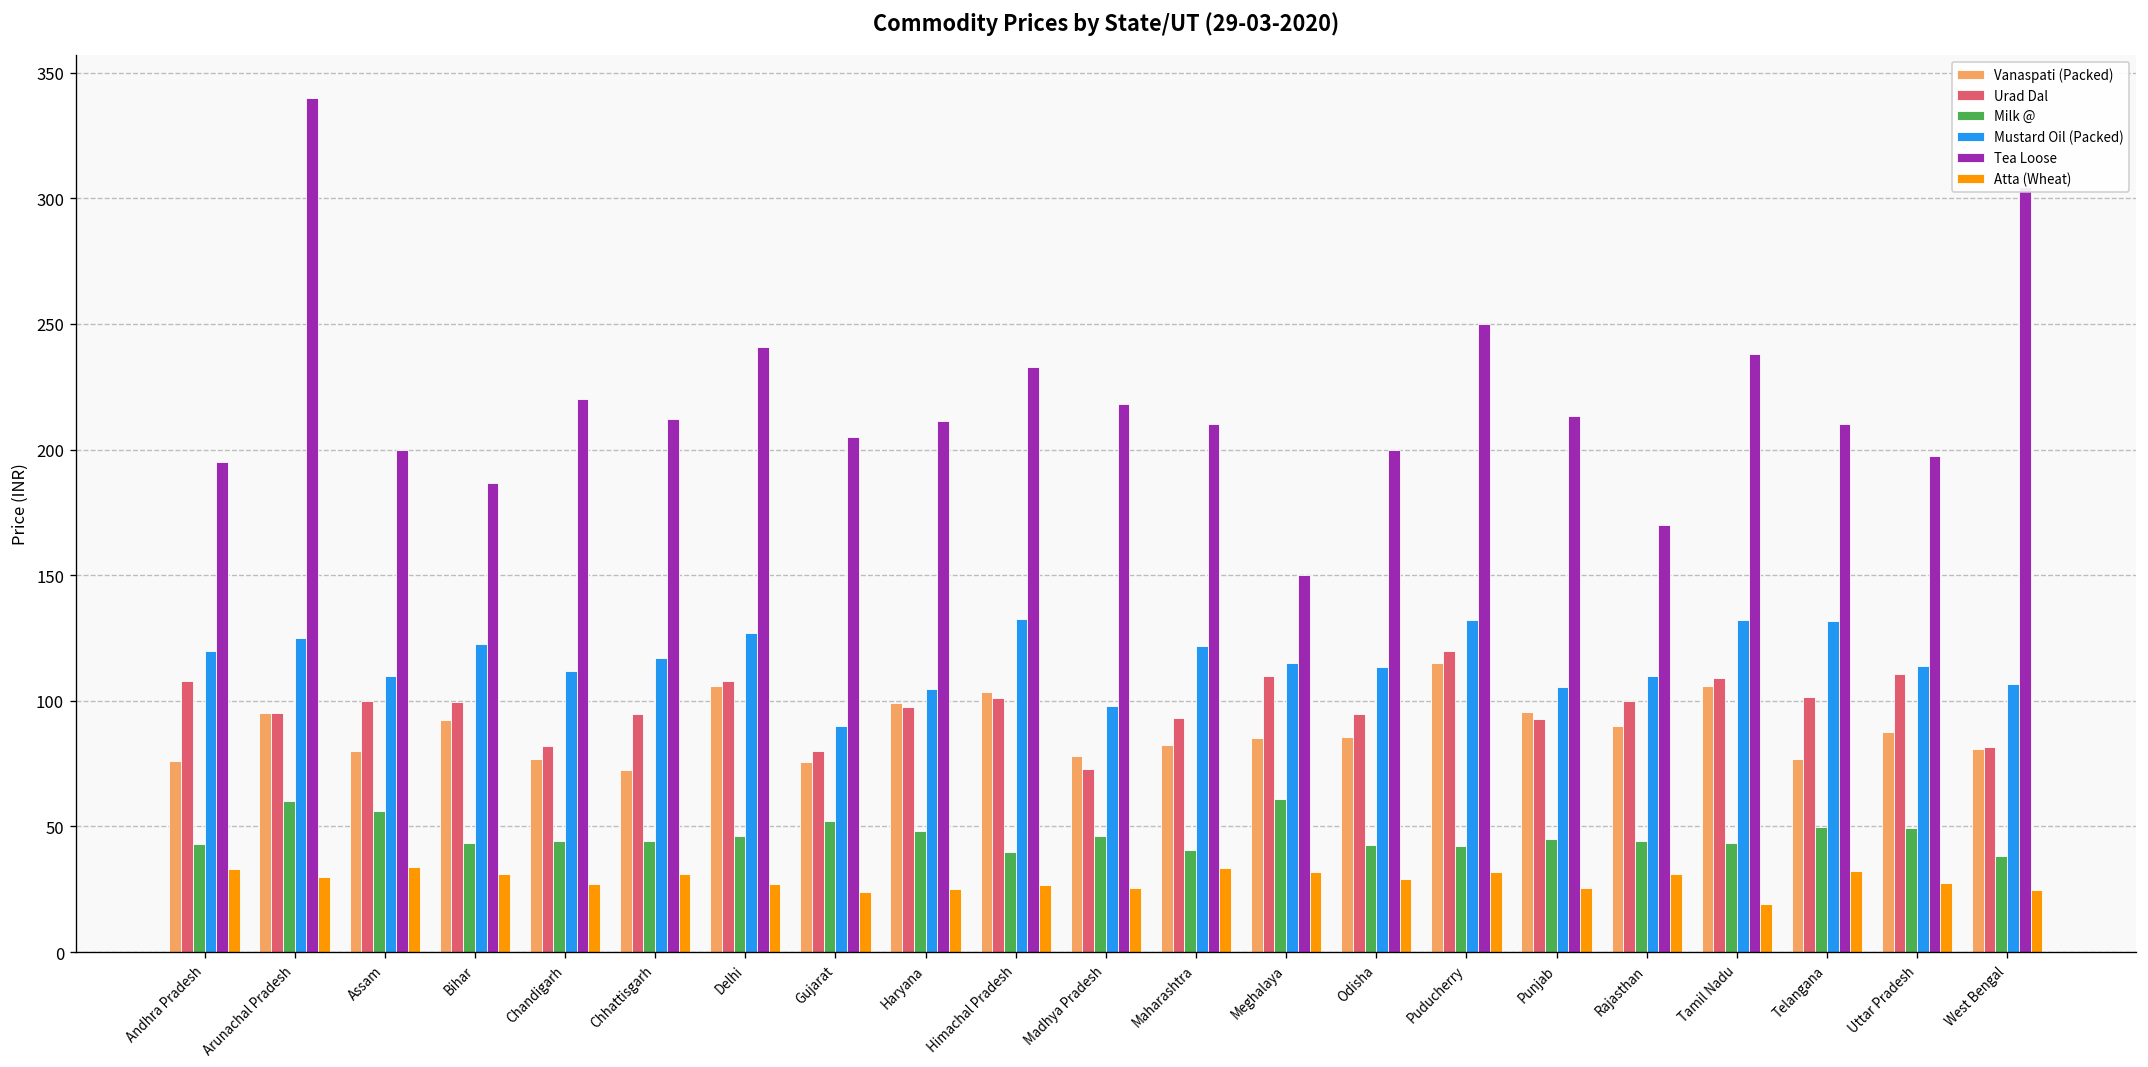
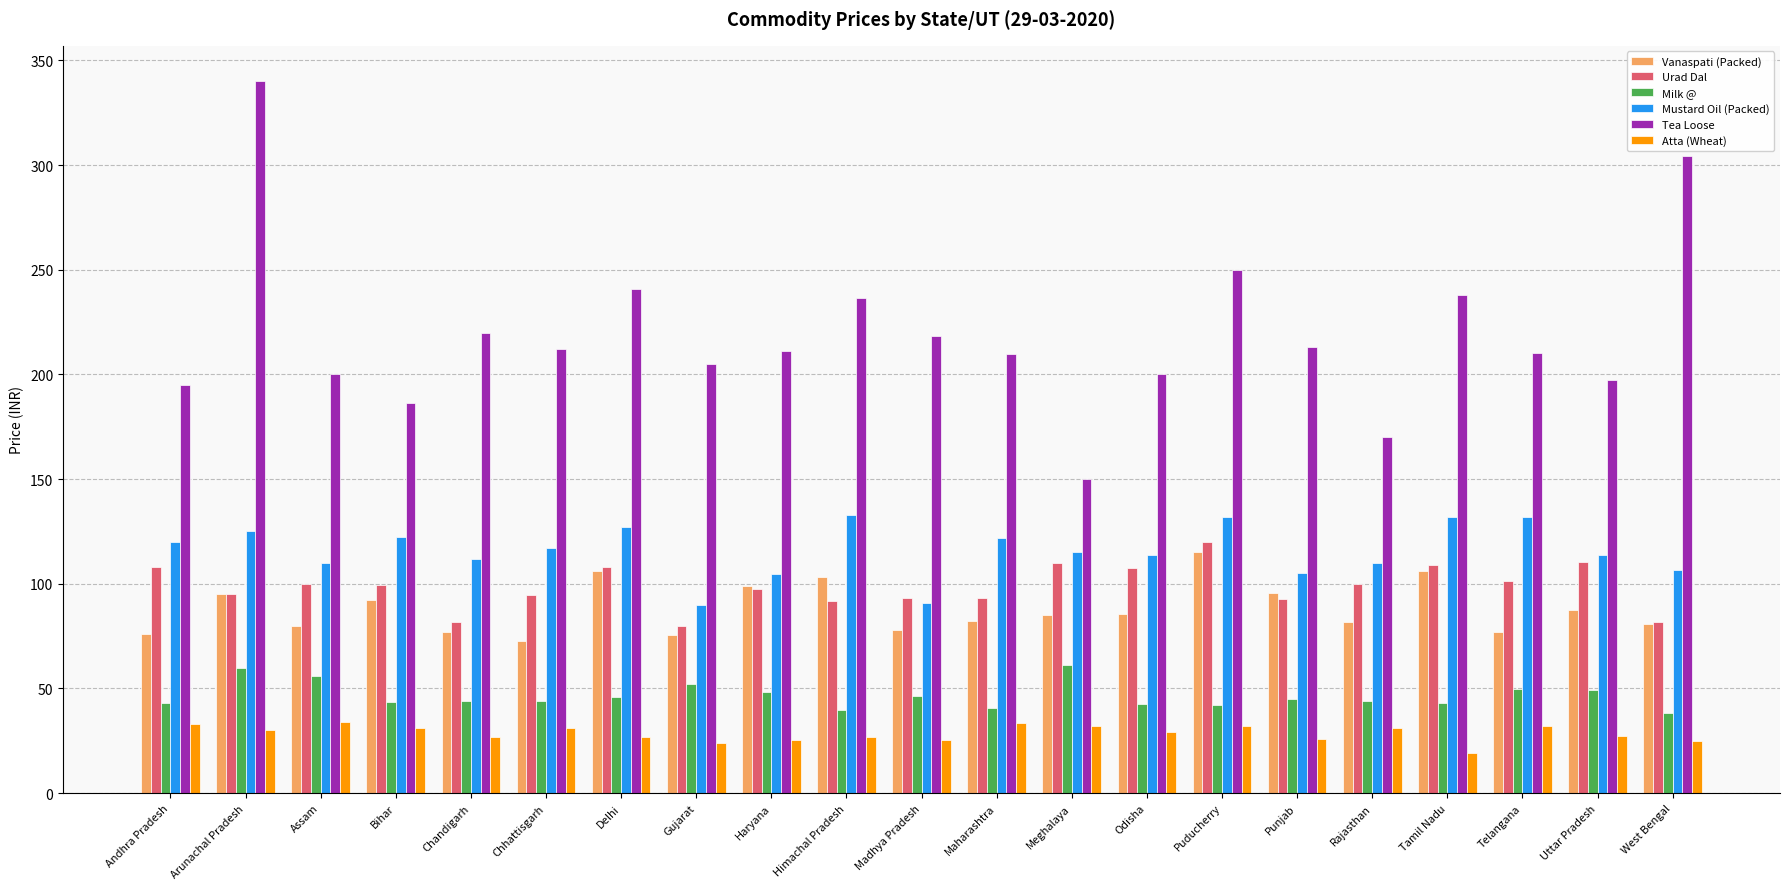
Urad Dal, Himachal Pradesh: 101 -> 92
Tea Loose, Himachal Pradesh: 233 -> 237
Urad Dal, Madhya Pradesh: 73 -> 93
Mustard Oil (Packed), Madhya Pradesh: 98 -> 91
Urad Dal, Odisha: 95 -> 108
Vanaspati (Packed), Rajasthan: 90 -> 82
